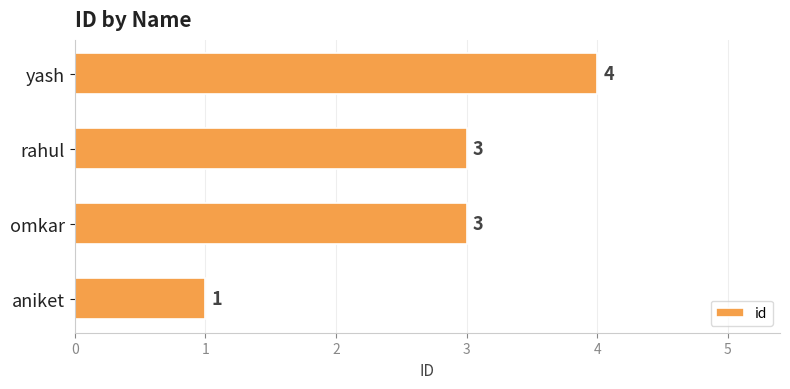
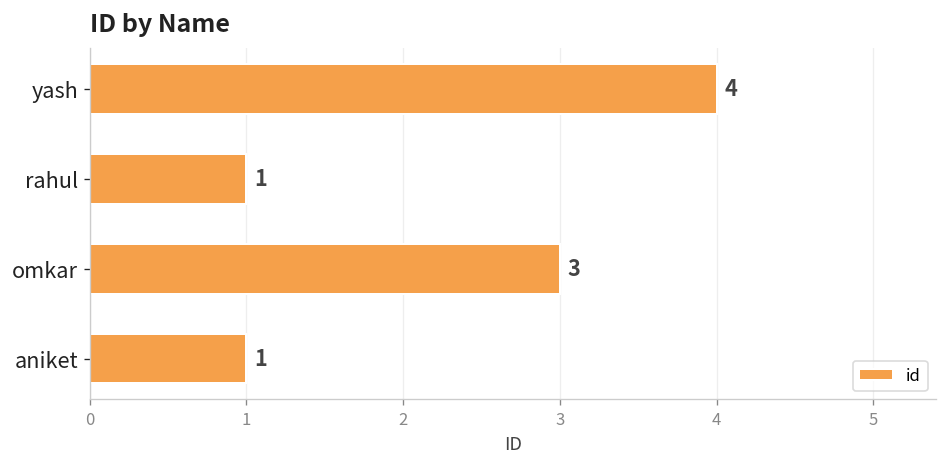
rahul: 3 -> 1
